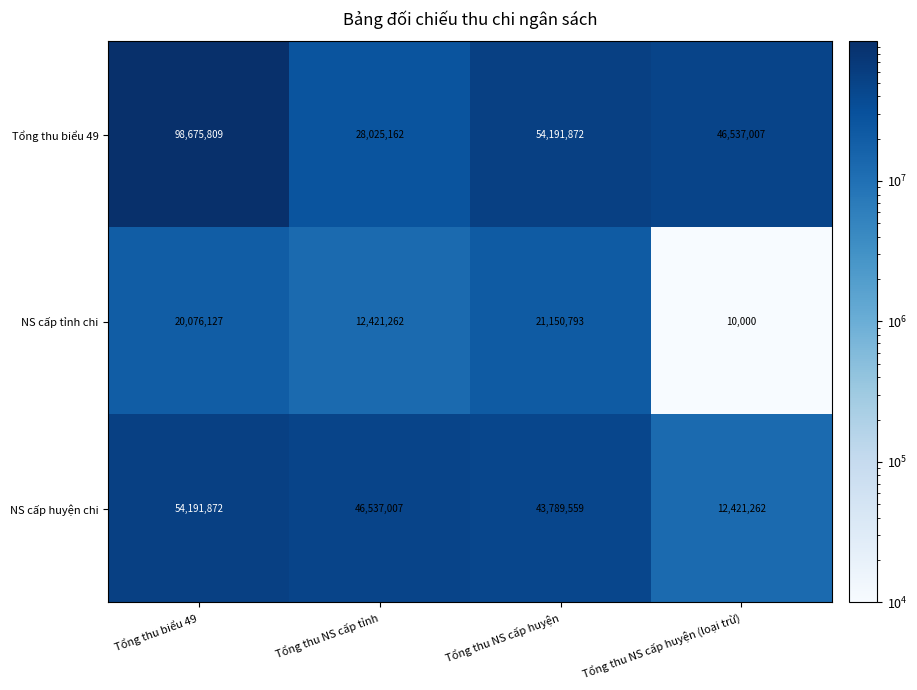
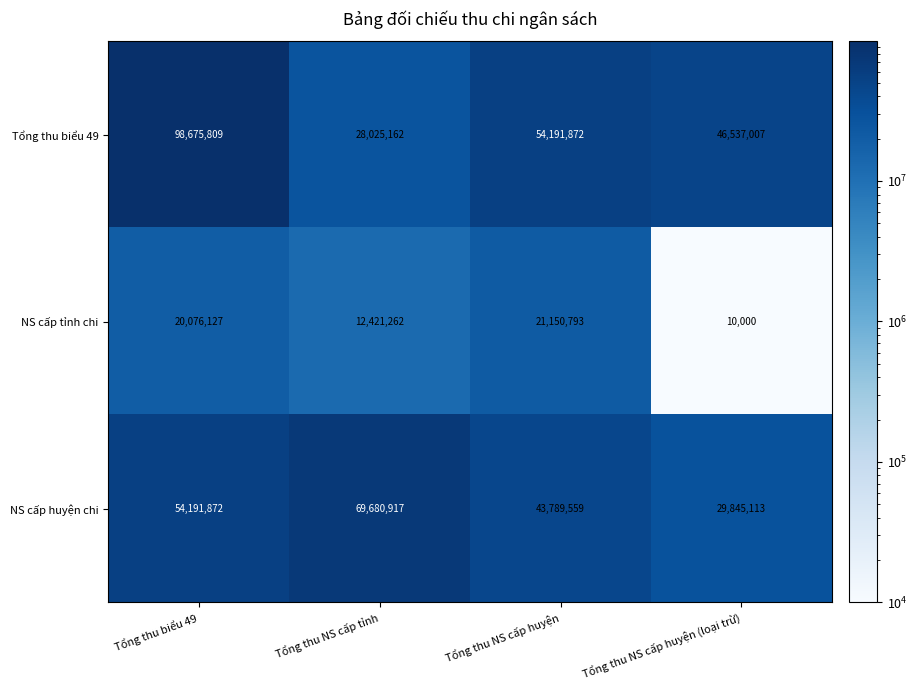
NS cấp huyện chi, Tổng thu NS cấp tỉnh: 46,537,007 -> 69,680,917
NS cấp huyện chi, Tổng thu NS cấp huyện (loại trừ): 12,421,262 -> 29,845,113
